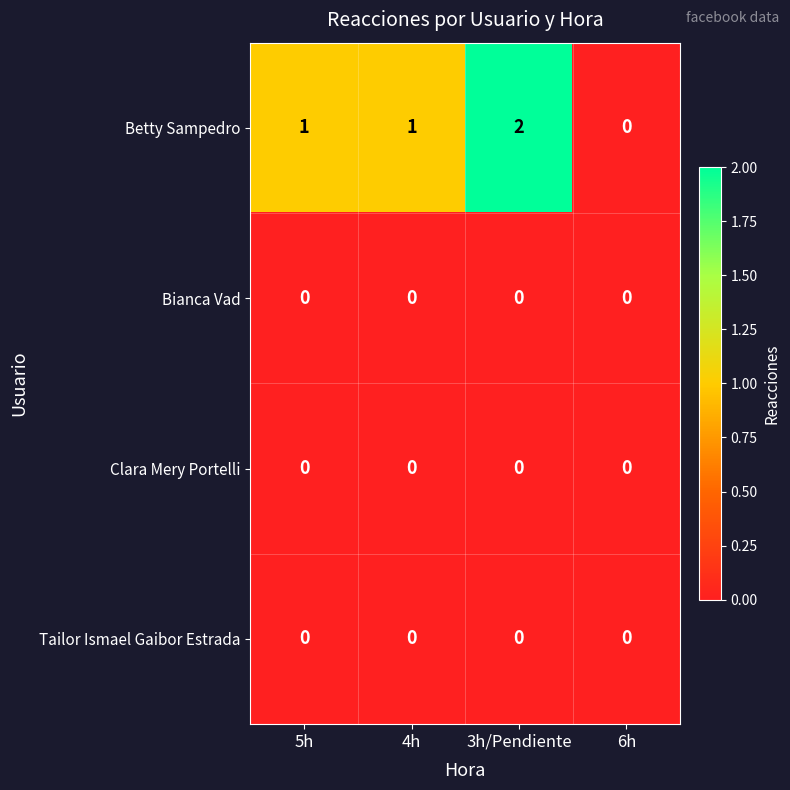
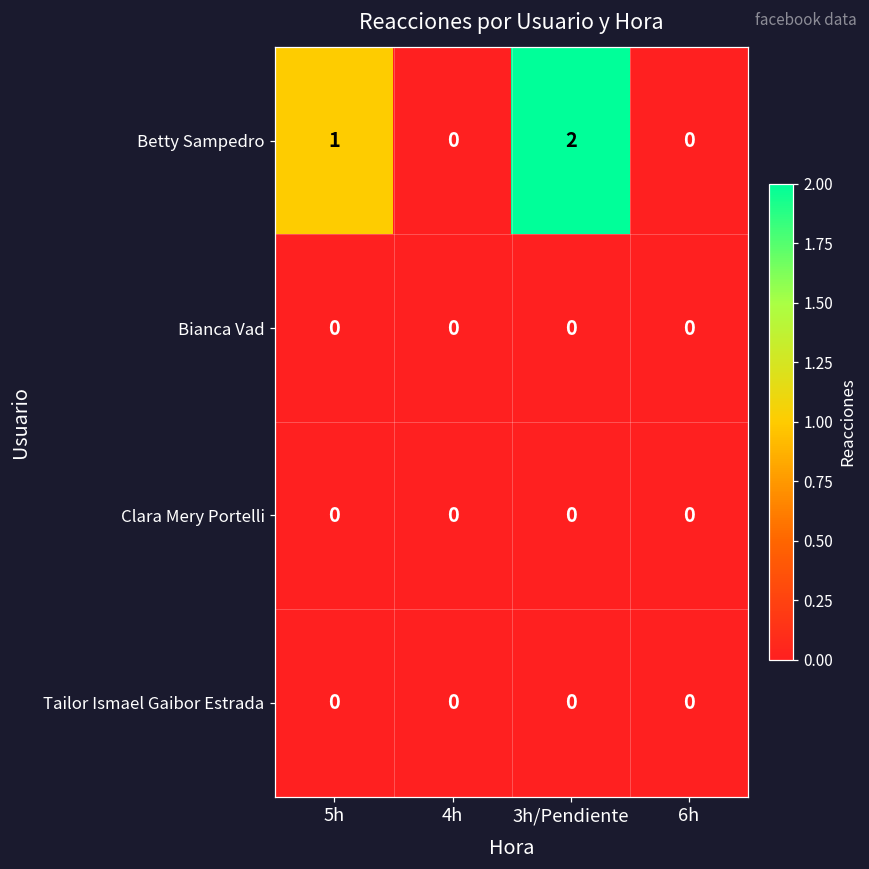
Betty Sampedro, 4h: 1 -> 0
